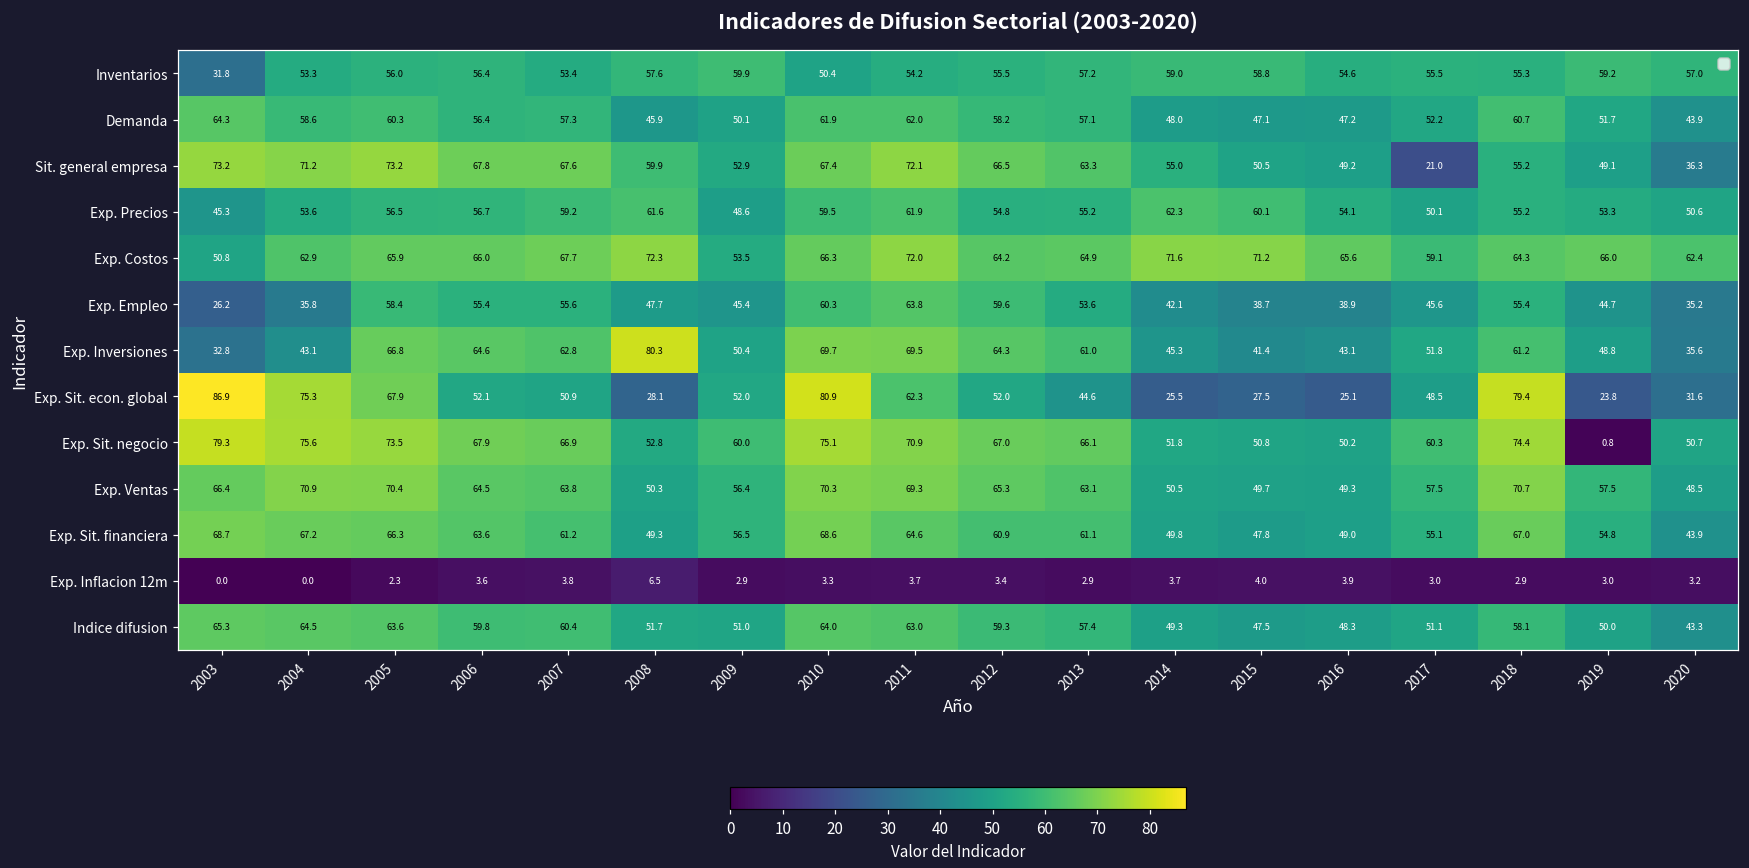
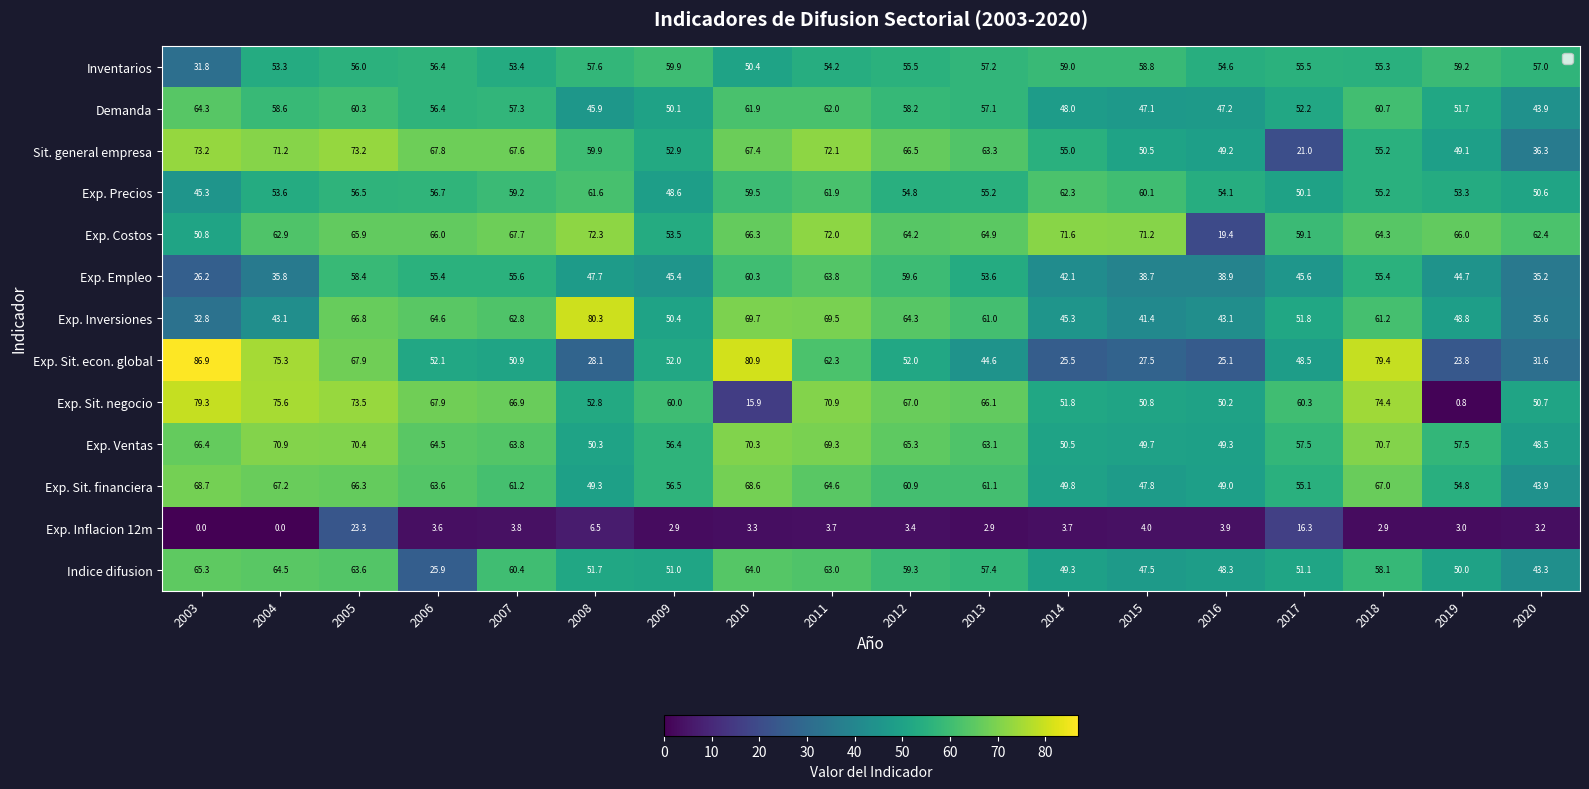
Exp. Costos, 2016: 65.6 -> 19.4
Exp. Sit. negocio, 2010: 75.1 -> 15.9
Exp. Inflacion 12m, 2005: 2.3 -> 23.3
Exp. Inflacion 12m, 2017: 3.0 -> 16.3
Indice difusion, 2006: 59.8 -> 25.9
